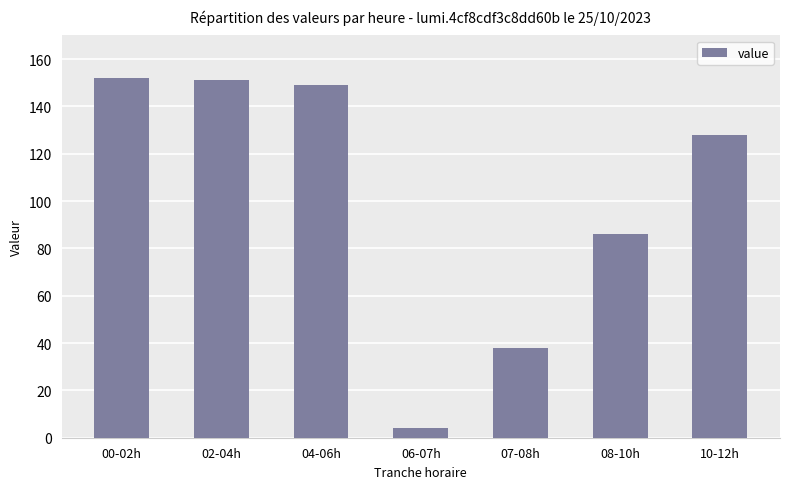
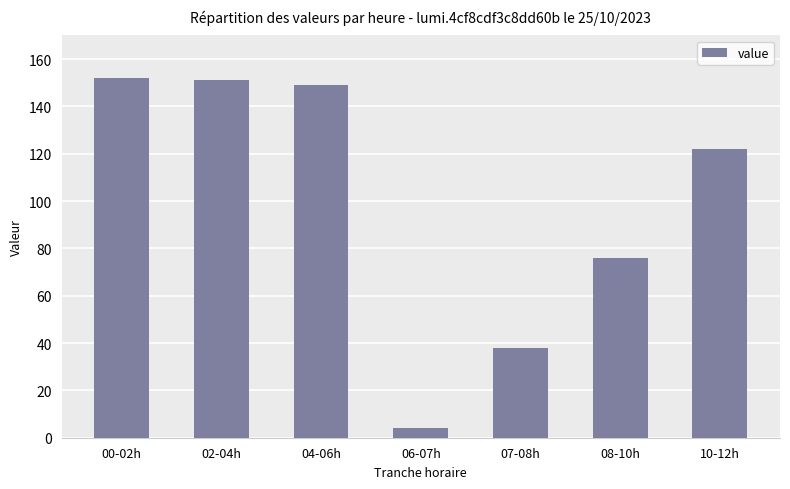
08-10h: 86 -> 76
10-12h: 128 -> 122
